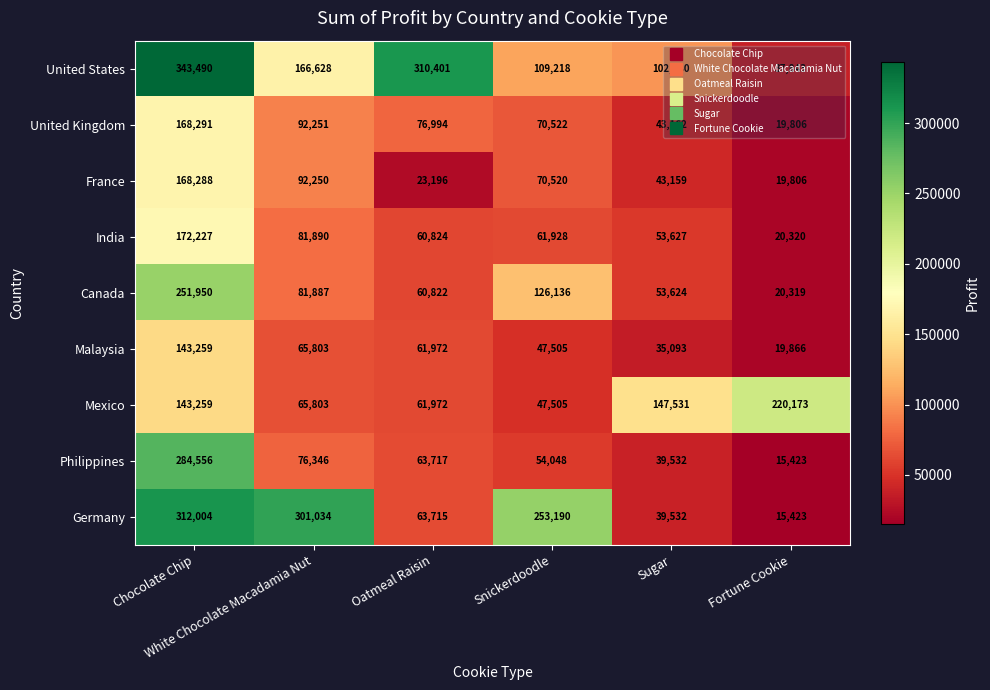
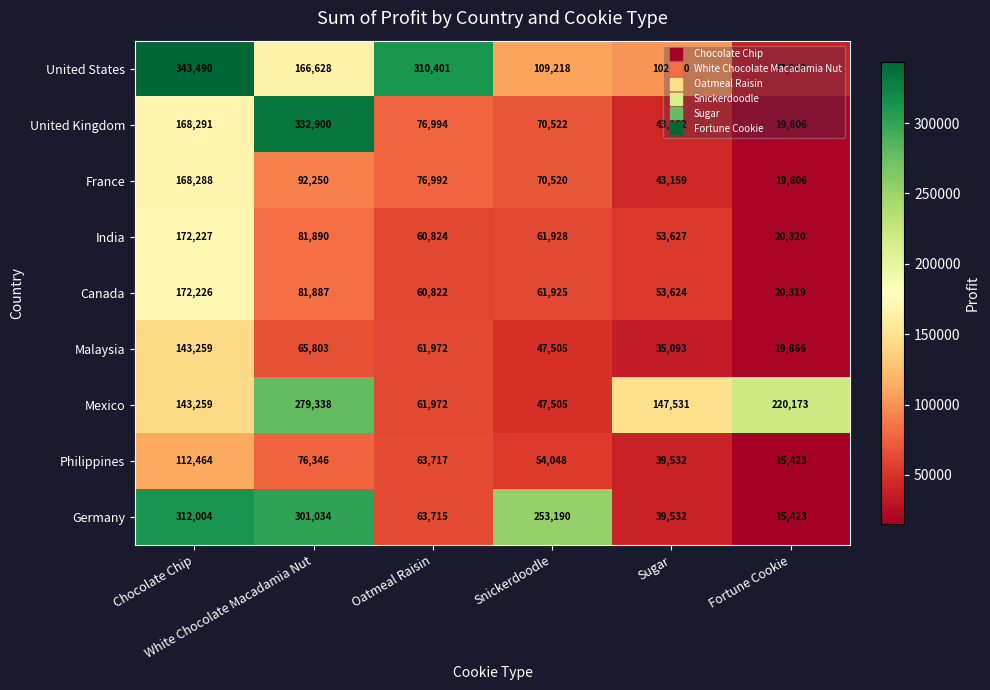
United Kingdom, White Chocolate Macadamia Nut: 92,251 -> 332,900
France, Oatmeal Raisin: 23,196 -> 76,992
Canada, Chocolate Chip: 251,950 -> 172,226
Canada, Snickerdoodle: 126,136 -> 61,925
Mexico, White Chocolate Macadamia Nut: 65,803 -> 279,338
Philippines, Chocolate Chip: 284,556 -> 112,464
